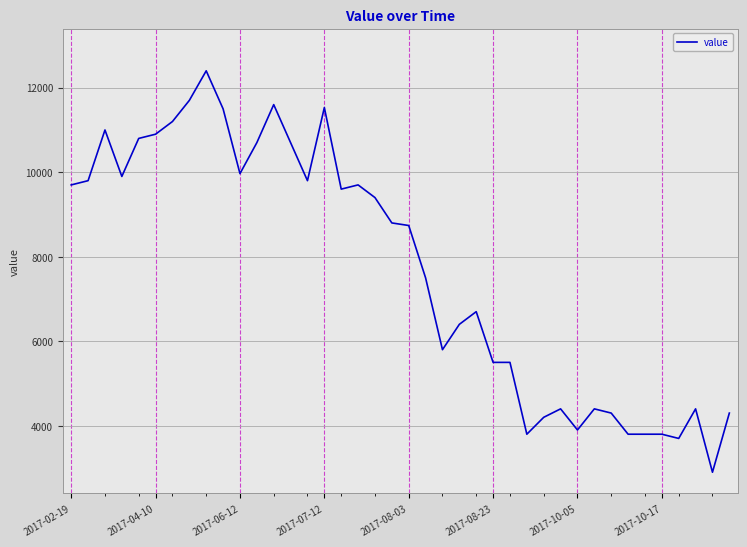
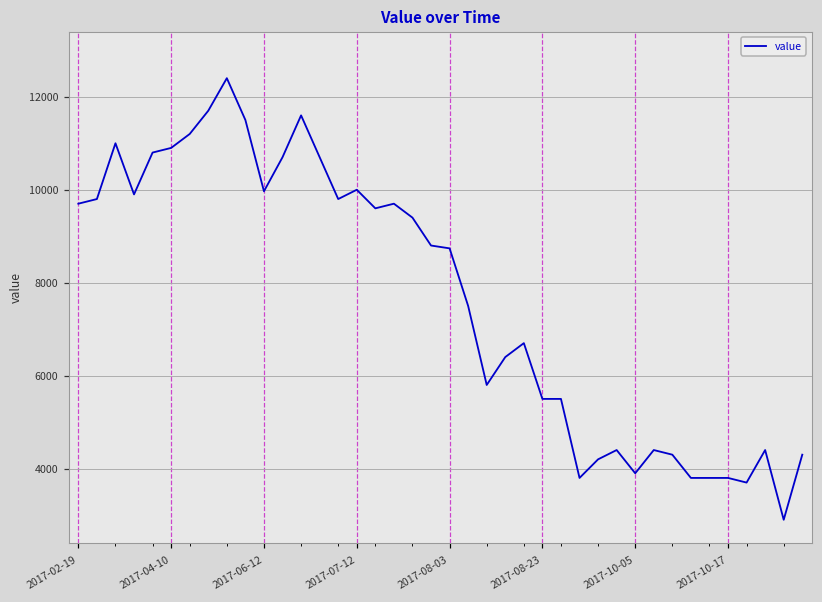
2017-07-12: 11500 -> 10000
